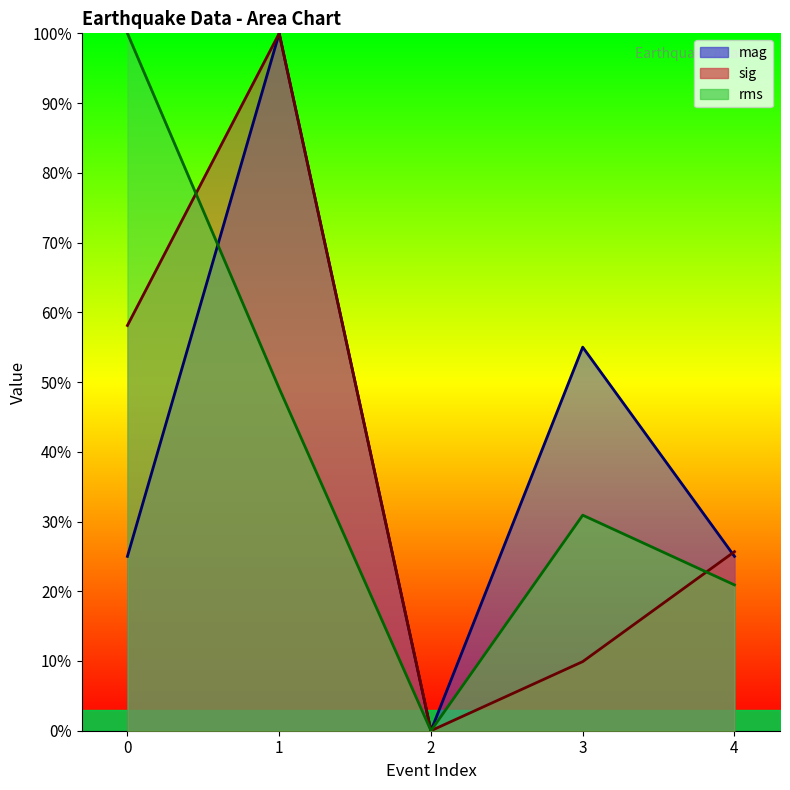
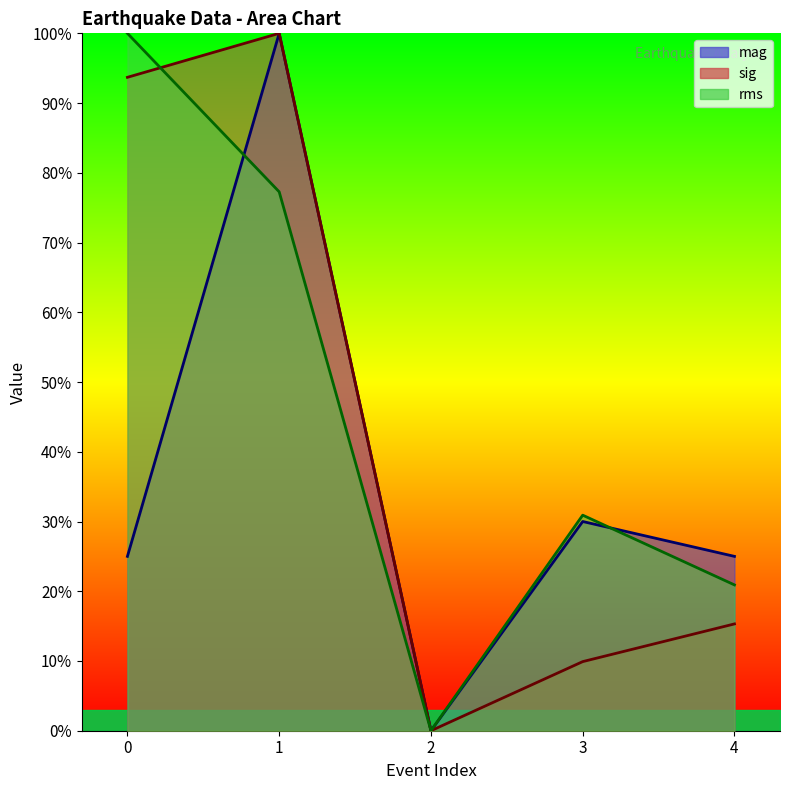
sig, 0: 58% -> 94%
rms, 1: 49% -> 77%
mag, 3: 55% -> 30%
sig, 4: 26% -> 15%
